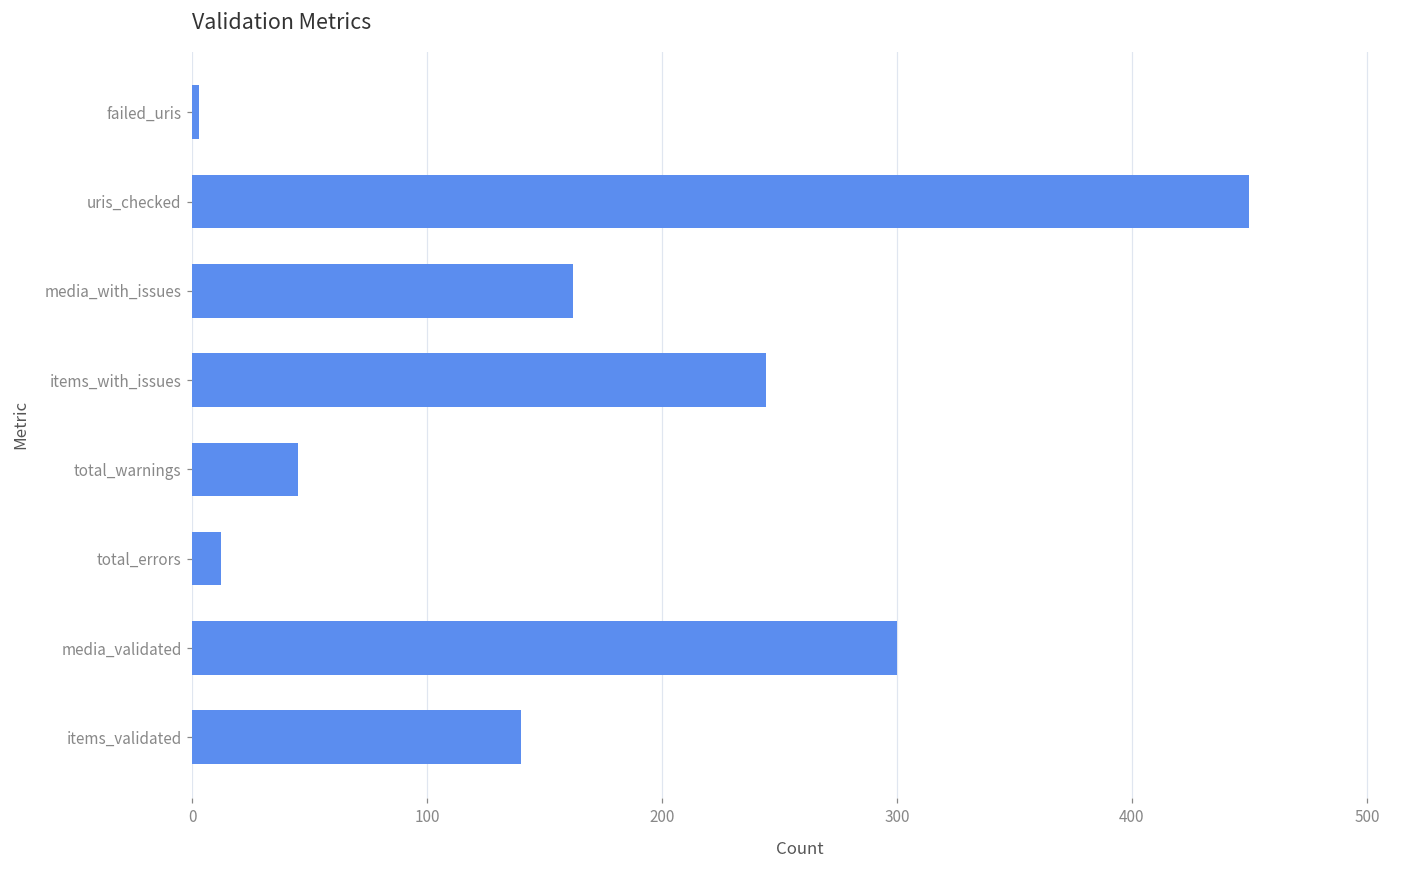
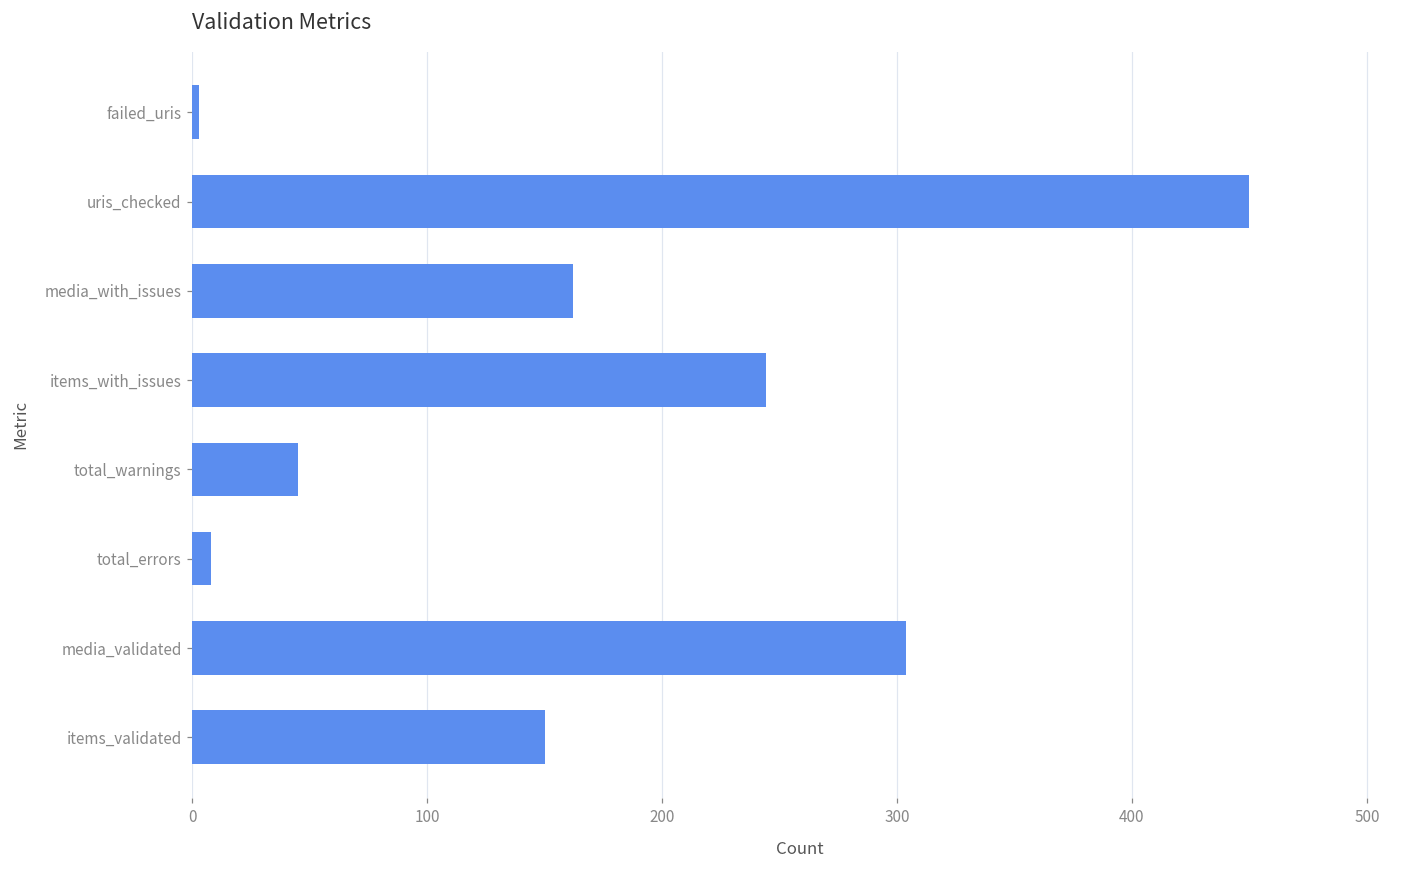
total_errors: 12 -> 8
media_validated: 300 -> 304
items_validated: 140 -> 150
